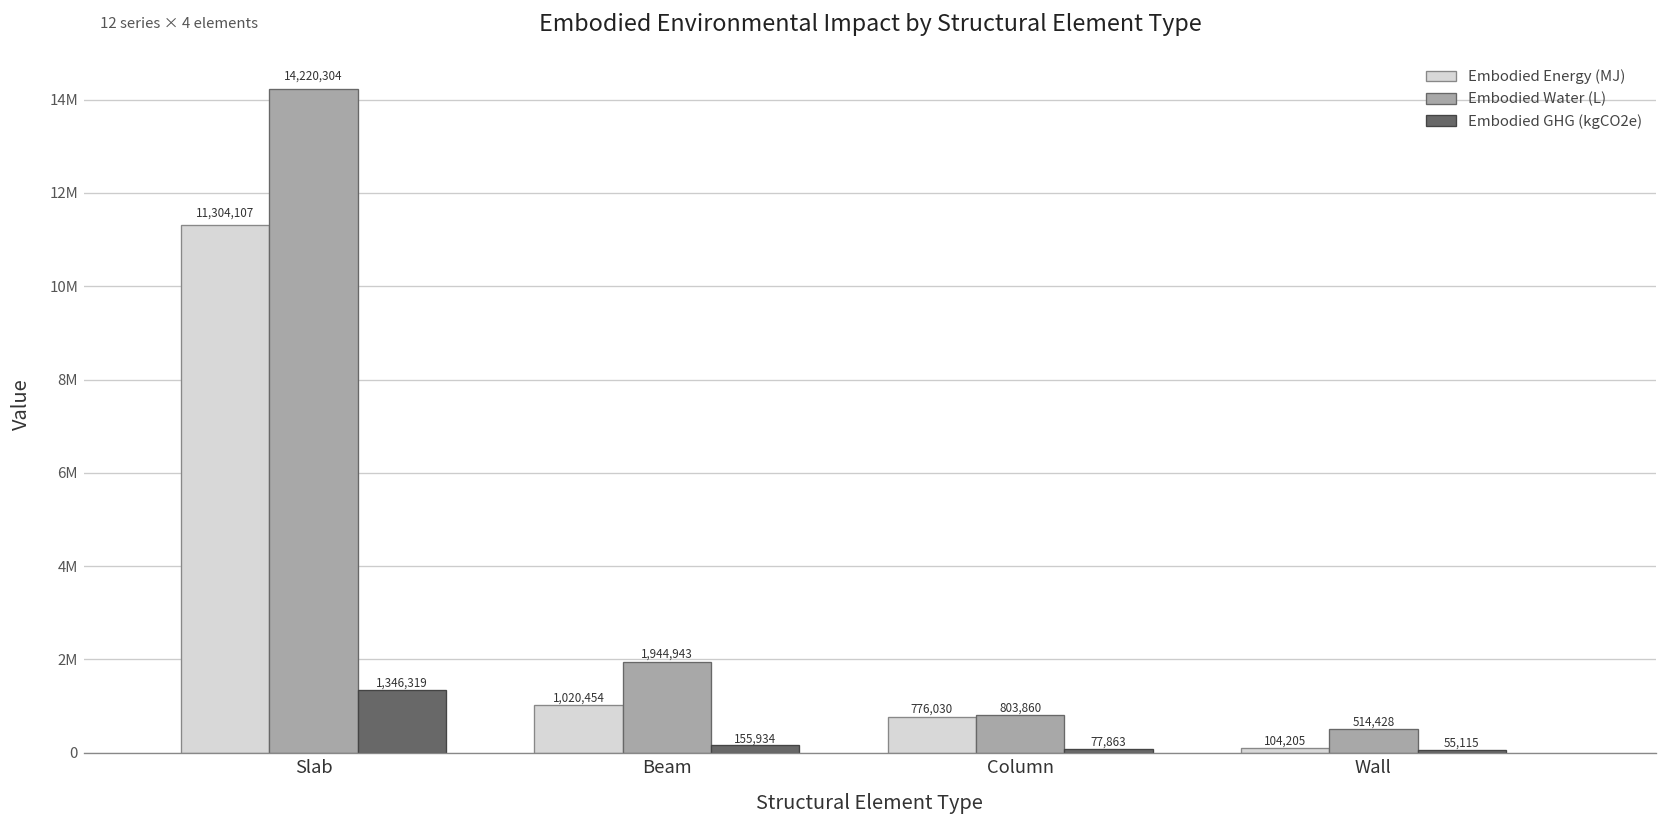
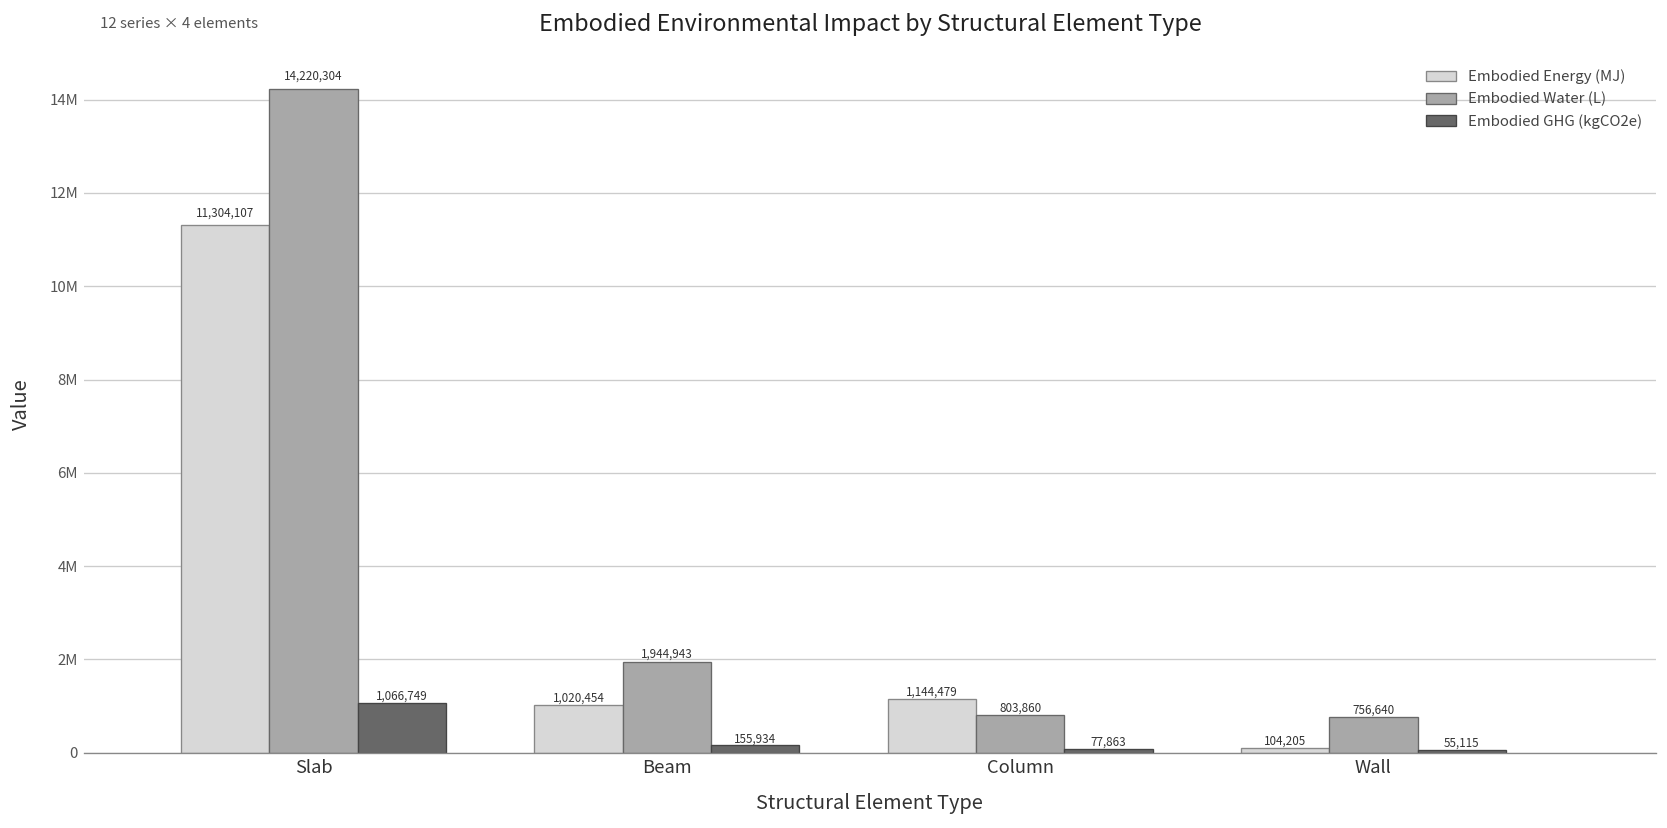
Embodied GHG (kgCO2e), Slab: 1,346,319 -> 1,066,749
Embodied Energy (MJ), Column: 776,030 -> 1,144,479
Embodied Water (L), Wall: 514,428 -> 756,640
